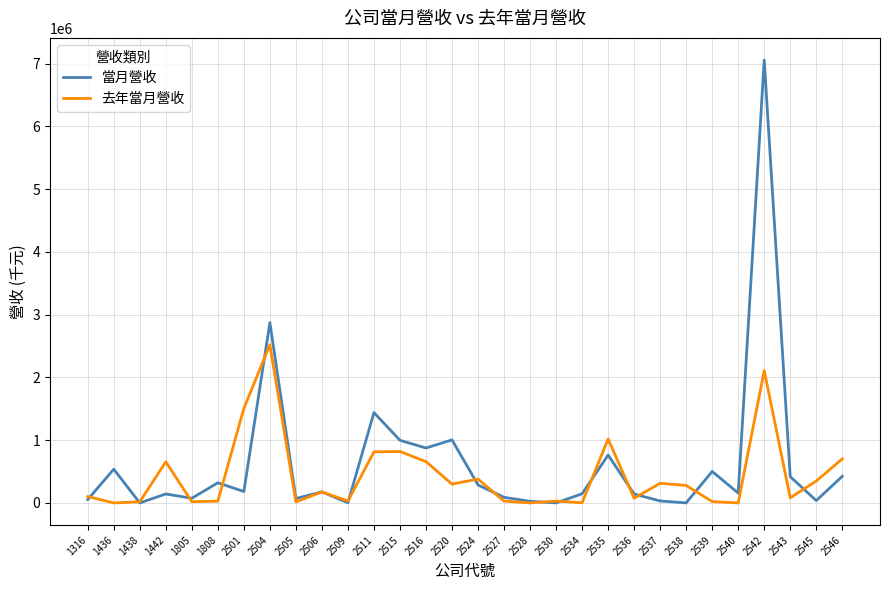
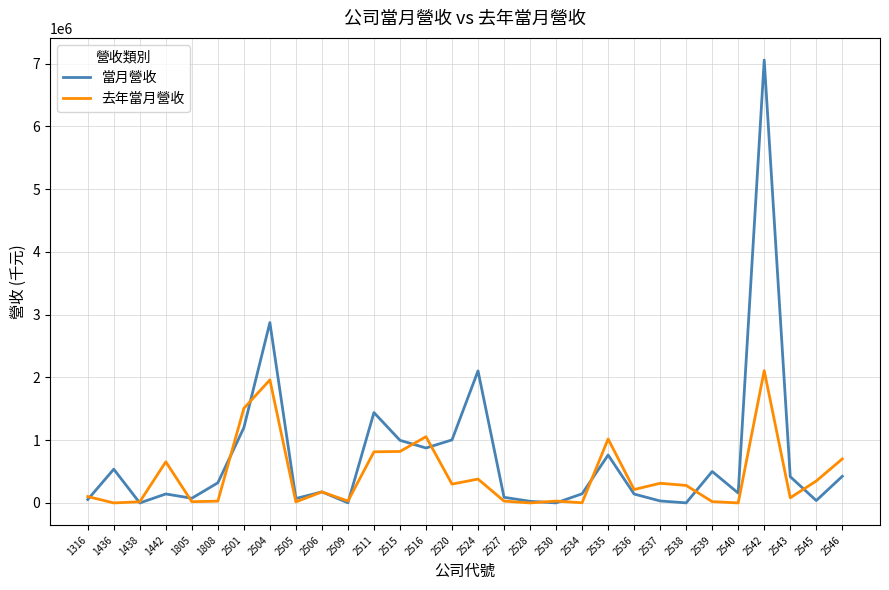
當月營收, 2501: 200000 -> 1200000
去年當月營收, 2504: 2500000 -> 2000000
去年當月營收, 2516: 700000 -> 1100000
當月營收, 2524: 300000 -> 2100000
去年當月營收, 2536: 100000 -> 200000
